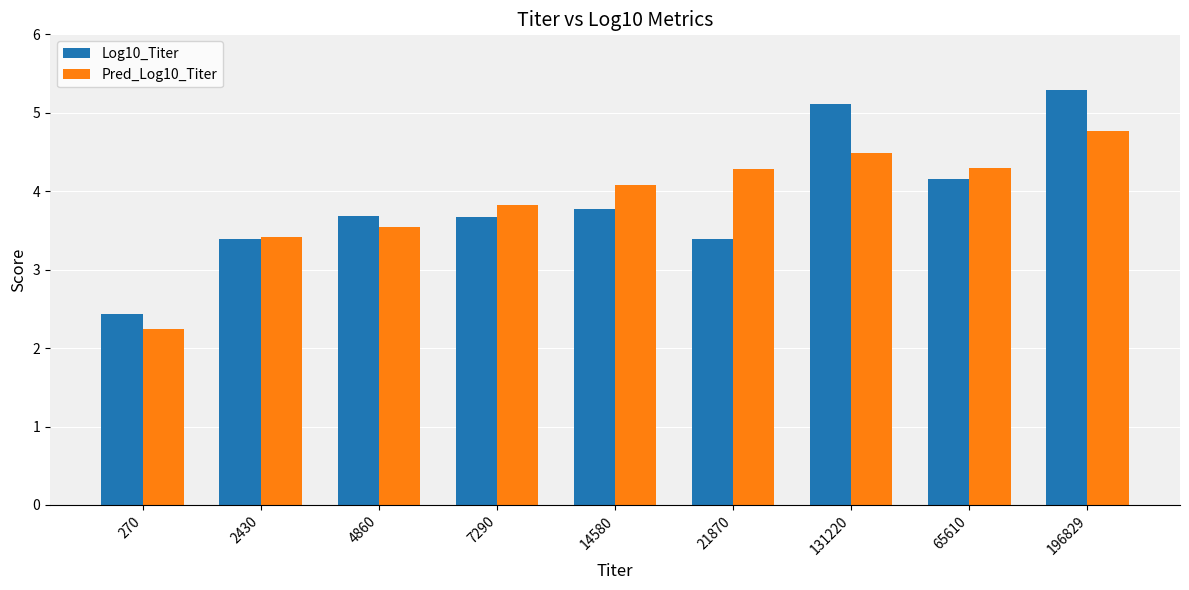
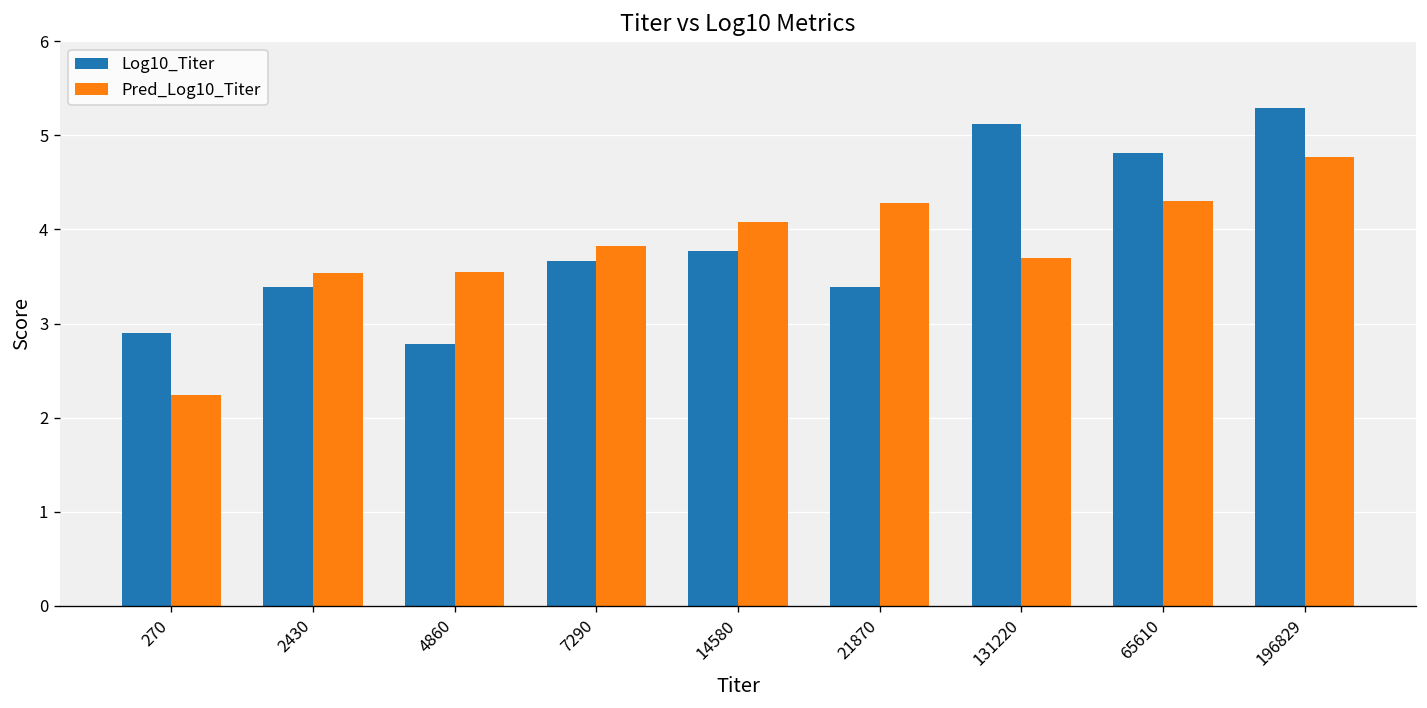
Log10_Titer, 270: 2.4 -> 2.9
Pred_Log10_Titer, 2430: 3.4 -> 3.5
Log10_Titer, 4860: 3.7 -> 2.8
Pred_Log10_Titer, 131220: 4.5 -> 3.7
Log10_Titer, 65610: 4.2 -> 4.8
